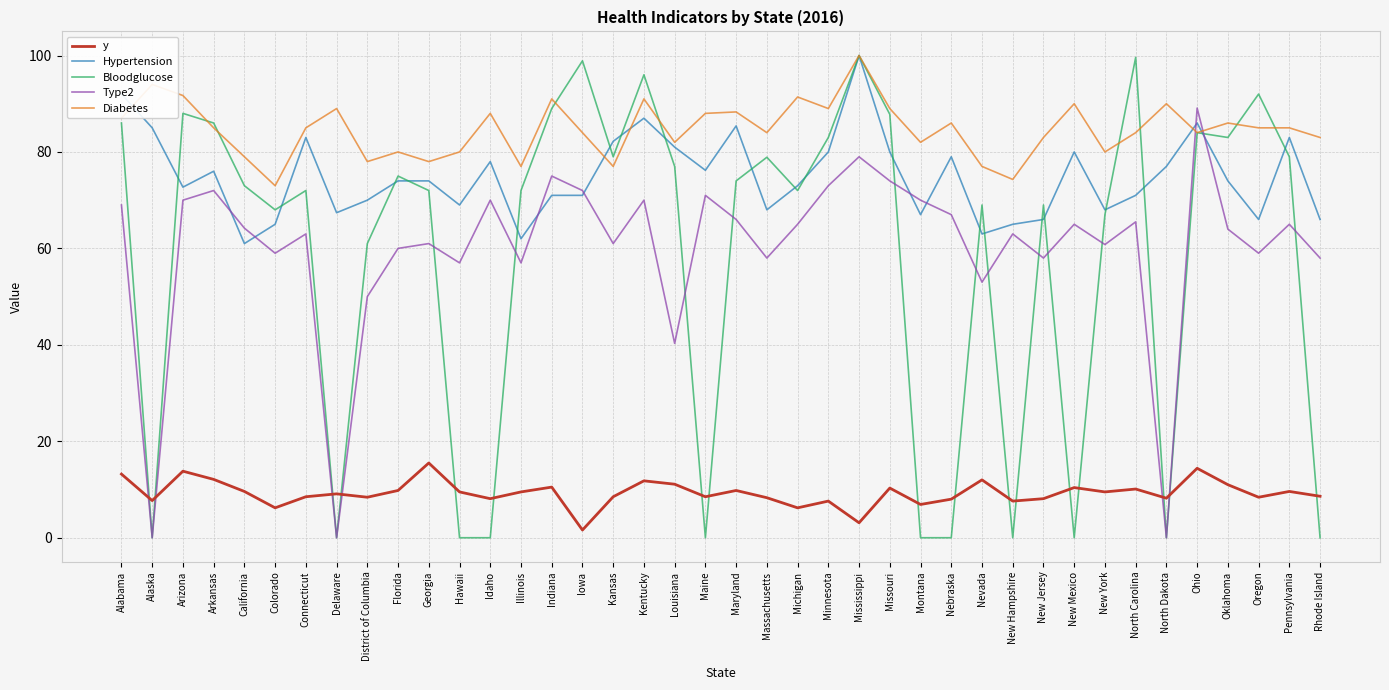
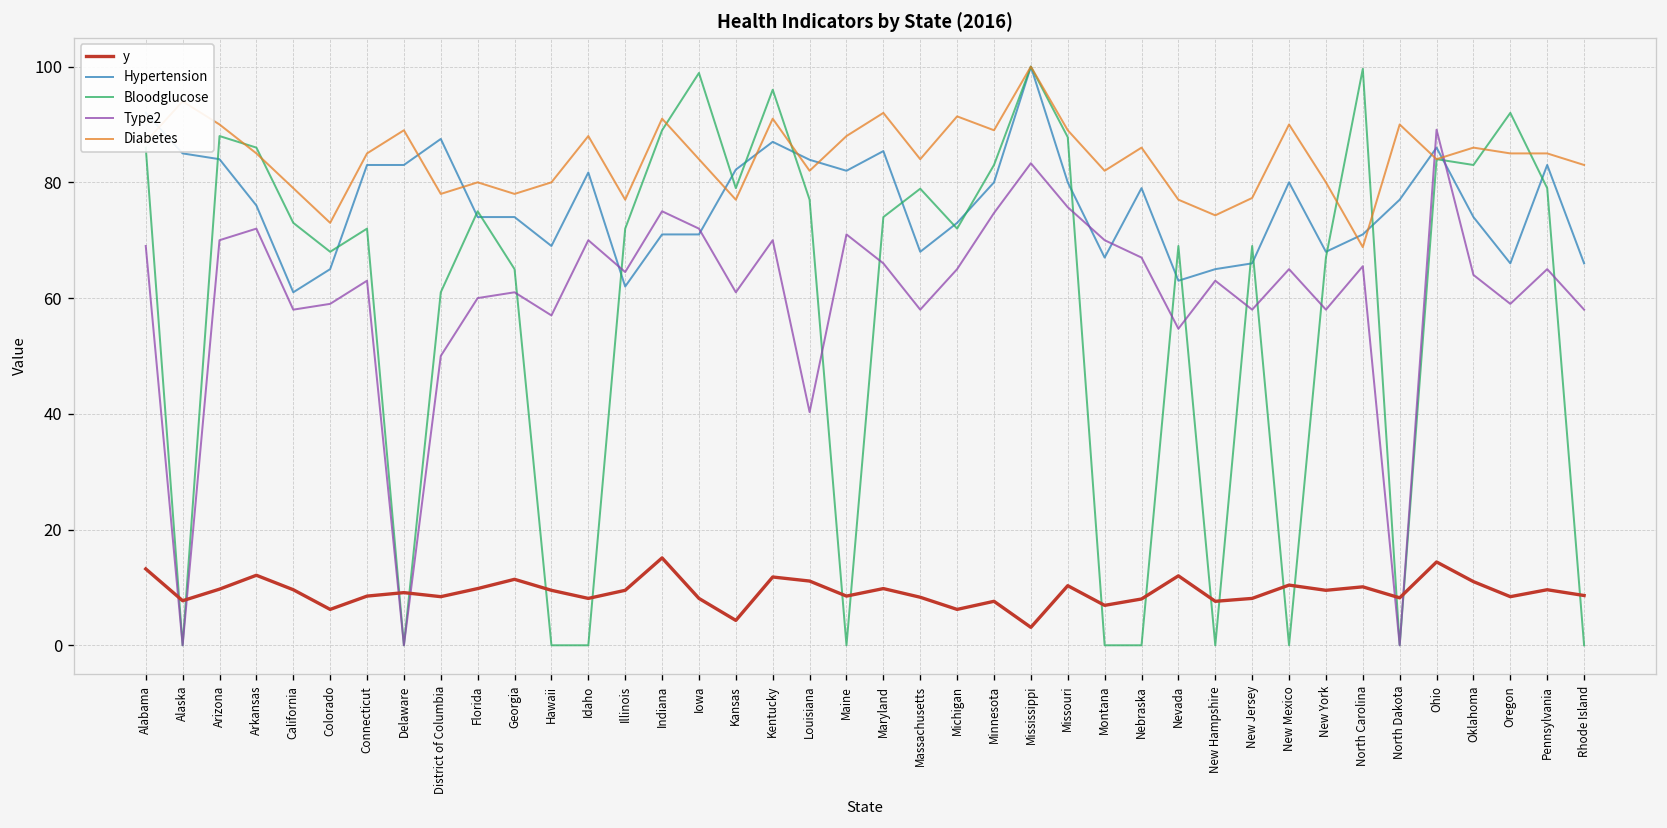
y, Arizona: 14 -> 10
Hypertension, Arizona: 73 -> 84
Diabetes, Arizona: 92 -> 90
Type2, California: 64 -> 58
Hypertension, Delaware: 67 -> 83
Hypertension, District of Columbia: 70 -> 88
y, Georgia: 16 -> 11
Bloodglucose, Georgia: 72 -> 65
Hypertension, Idaho: 78 -> 82
Type2, Illinois: 57 -> 65
y, Indiana: 11 -> 15
y, Iowa: 2 -> 8
y, Kansas: 9 -> 4
Hypertension, Louisiana: 81 -> 84
Hypertension, Maine: 76 -> 82
Diabetes, Maryland: 88 -> 92
Type2, Minnesota: 73 -> 75
Type2, Mississippi: 79 -> 83
Type2, Missouri: 74 -> 76
Type2, Nevada: 53 -> 55
Diabetes, New Jersey: 83 -> 77
Type2, New York: 61 -> 58
Diabetes, North Carolina: 84 -> 69
